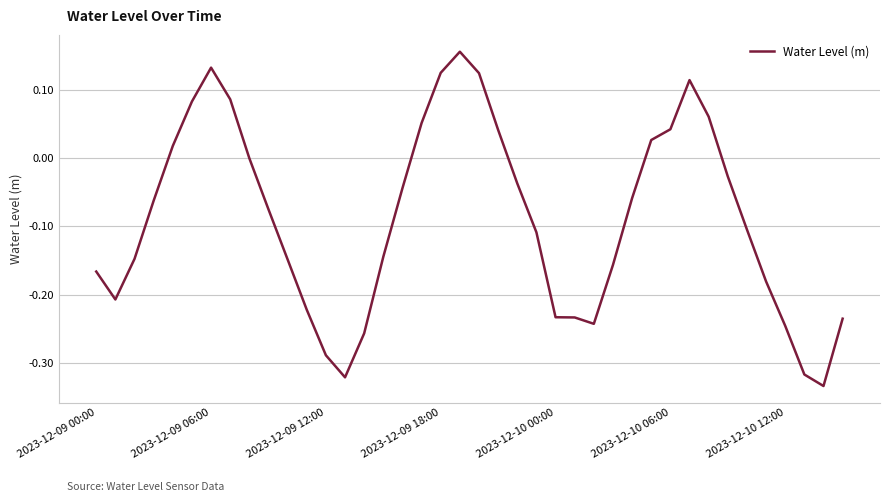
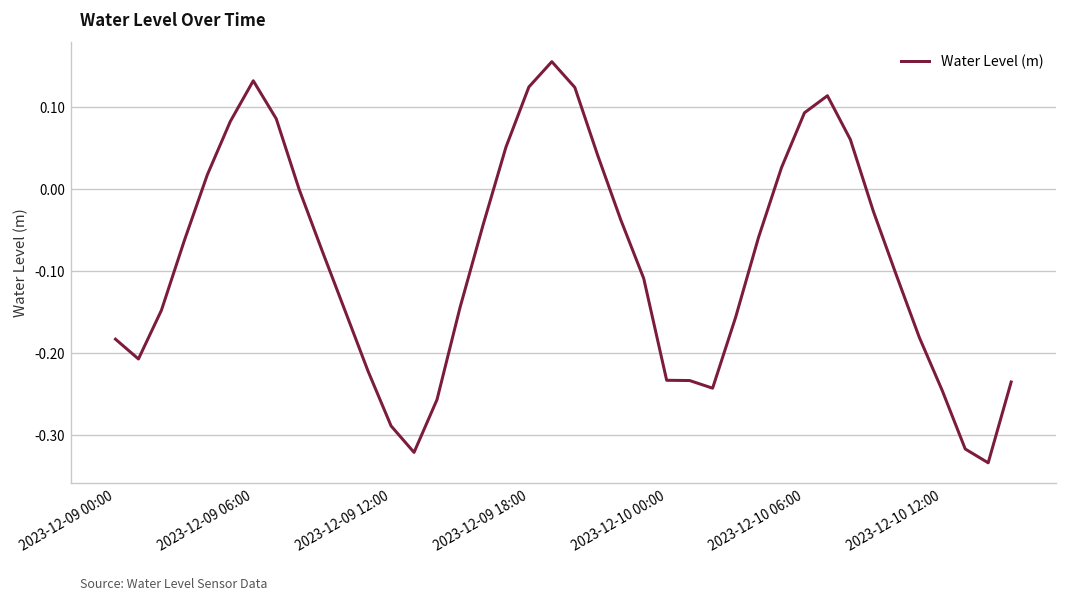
2023-12-09 00:00: -0.17 -> -0.18
2023-12-10 06:00: 0.04 -> 0.09
